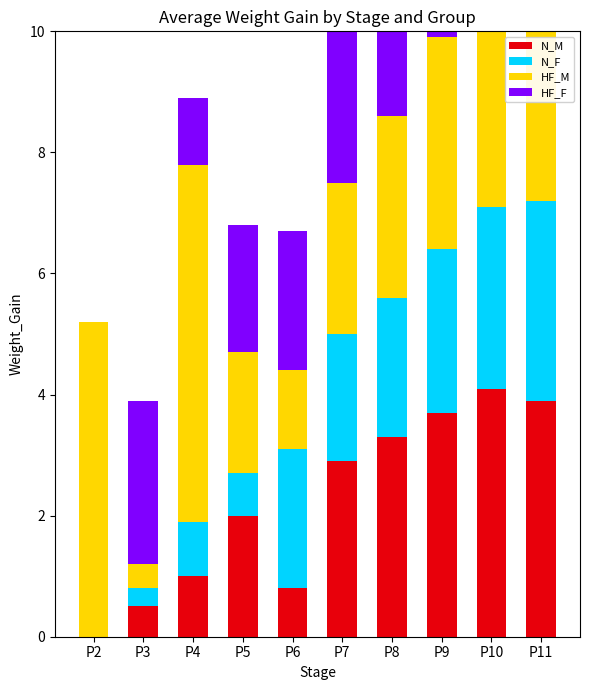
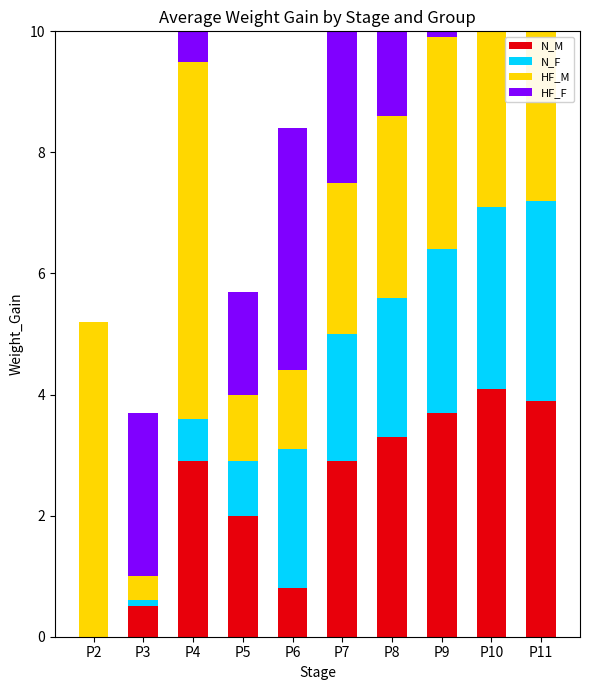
N_F, P3: 0.3 -> 0.1
N_M, P4: 1.0 -> 2.9
N_F, P4: 0.9 -> 0.7
N_F, P5: 0.7 -> 0.9
HF_M, P5: 2.0 -> 1.1
HF_F, P5: 2.1 -> 1.7
HF_F, P6: 2.3 -> 4.0
